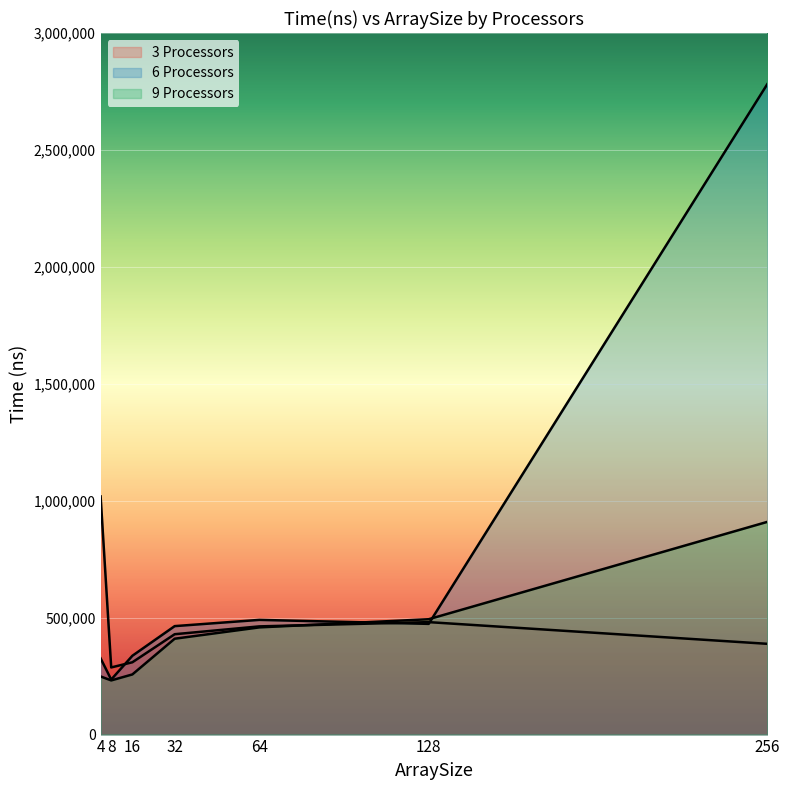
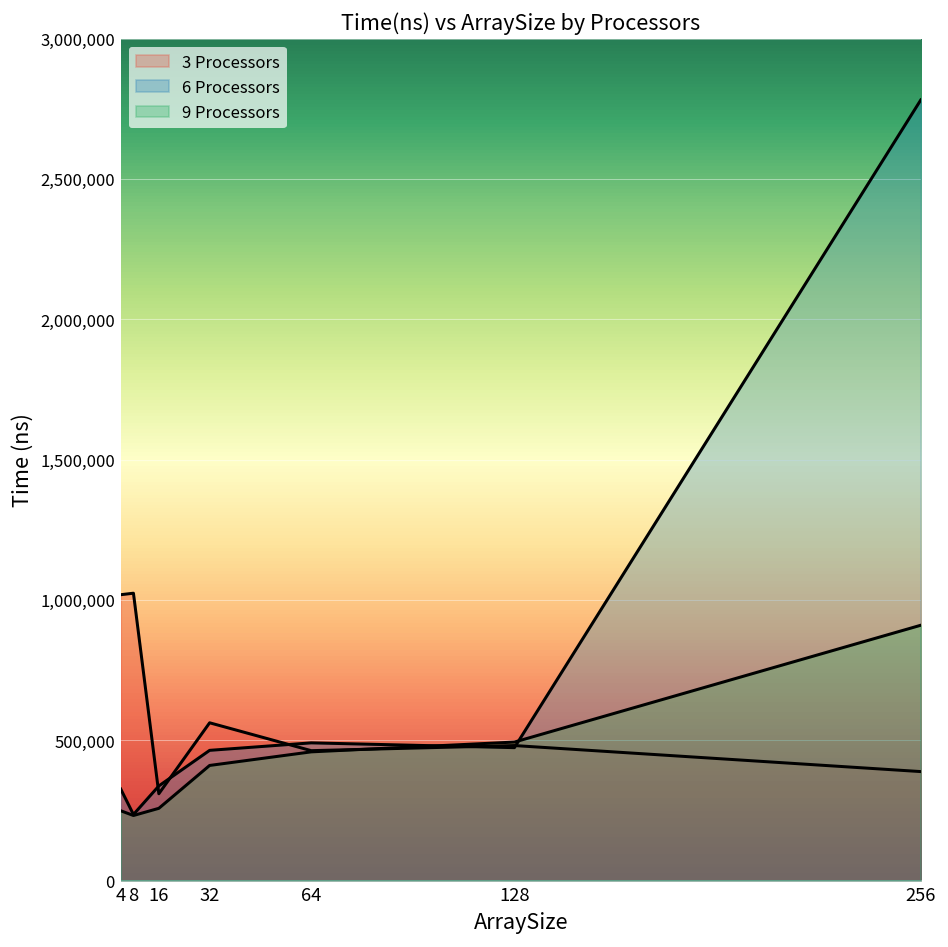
3 Processors, 8: 290,000 -> 1,020,000
3 Processors, 32: 430,000 -> 560,000
